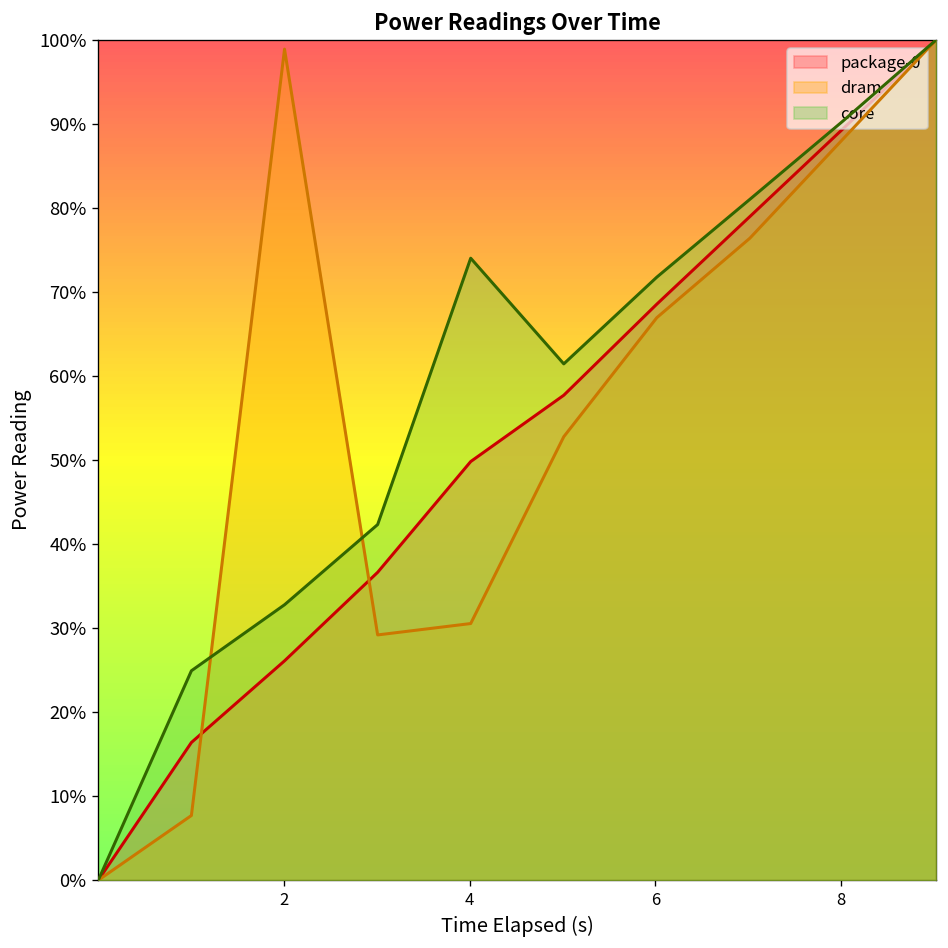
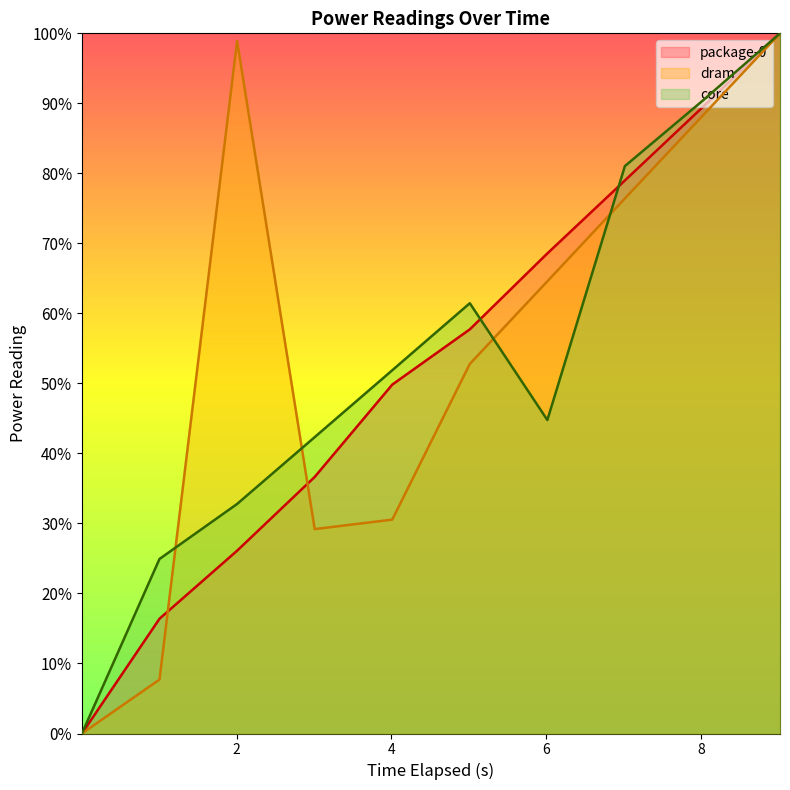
core, 4: 74% -> 52%
dram, 6: 67% -> 65%
core, 6: 72% -> 45%
